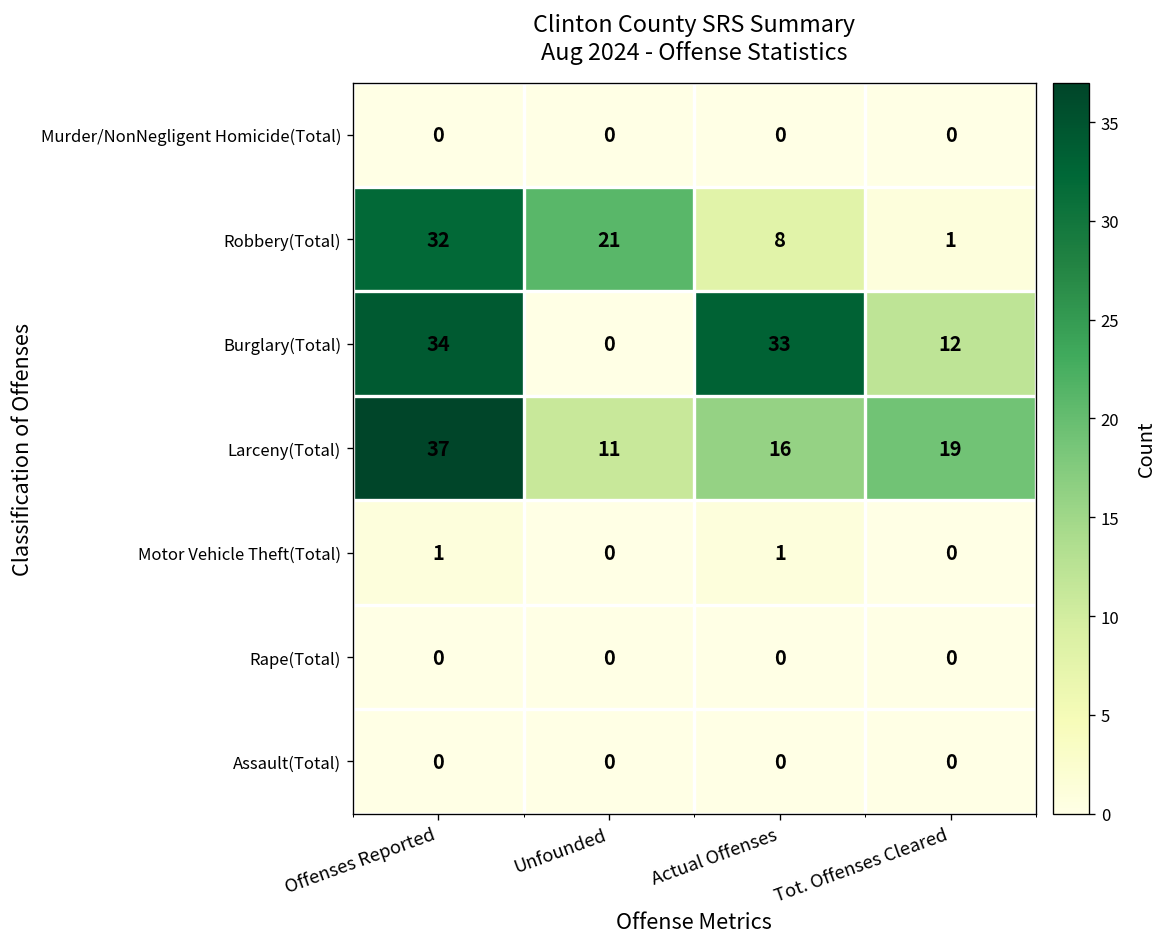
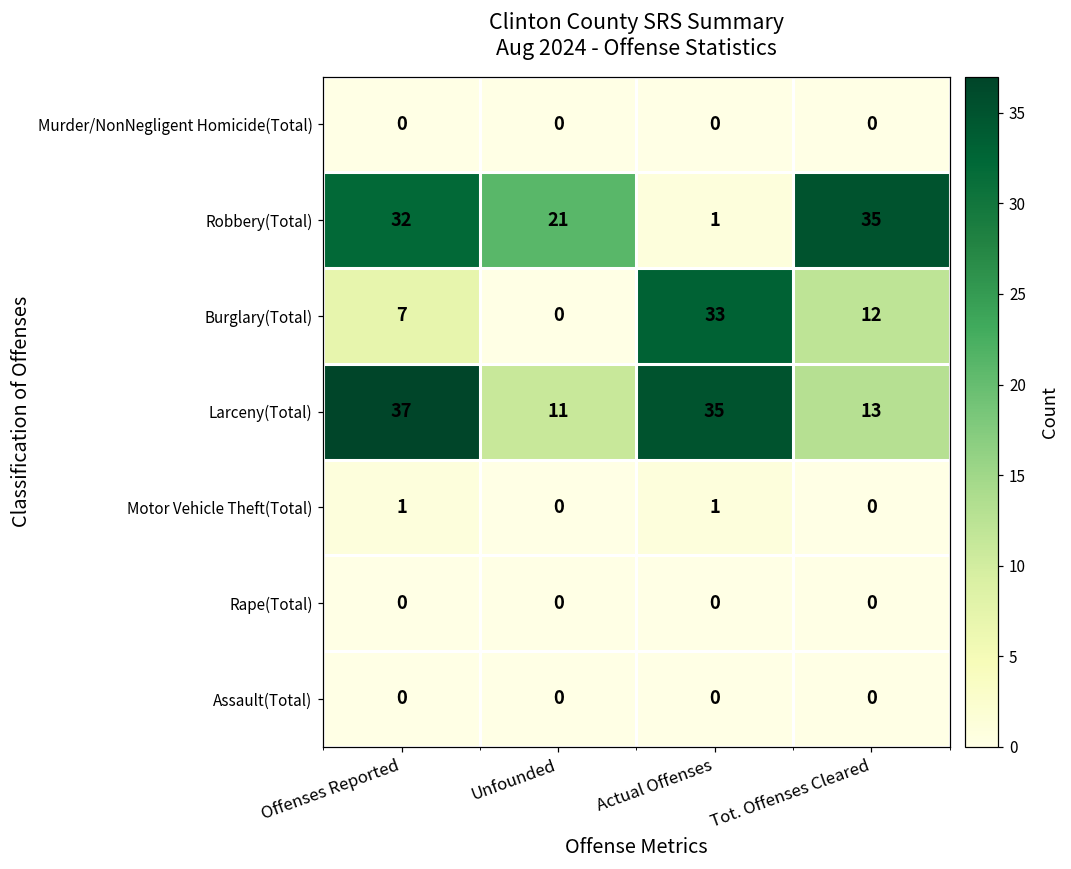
Robbery(Total), Actual Offenses: 8 -> 1
Robbery(Total), Tot. Offenses Cleared: 1 -> 35
Burglary(Total), Offenses Reported: 34 -> 7
Larceny(Total), Actual Offenses: 16 -> 35
Larceny(Total), Tot. Offenses Cleared: 19 -> 13
